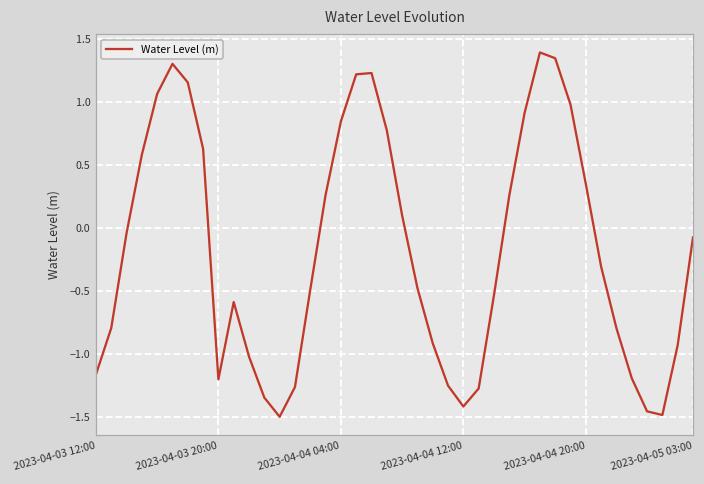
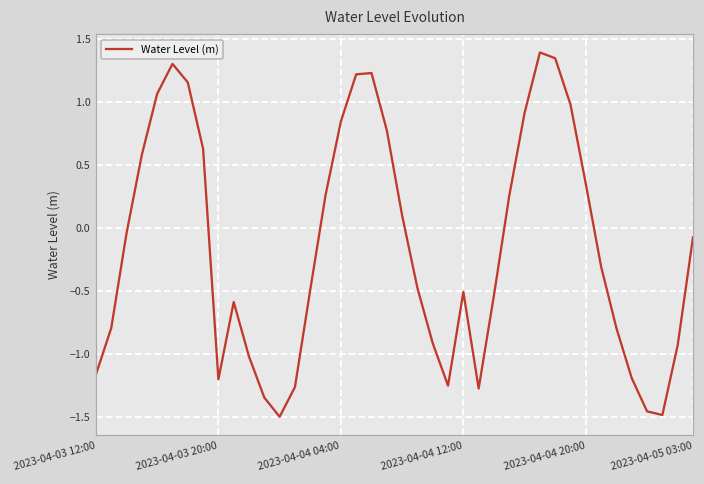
2023-04-04 12:00: -1.41 -> -0.50
